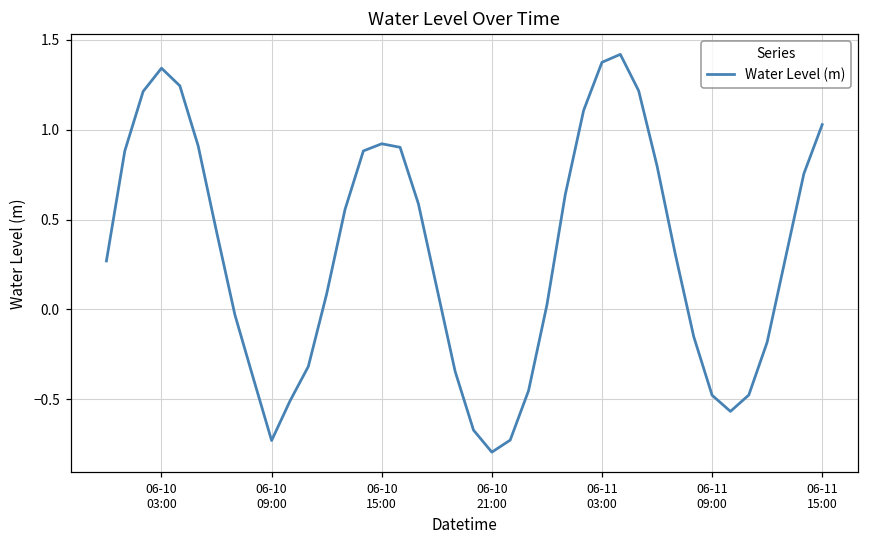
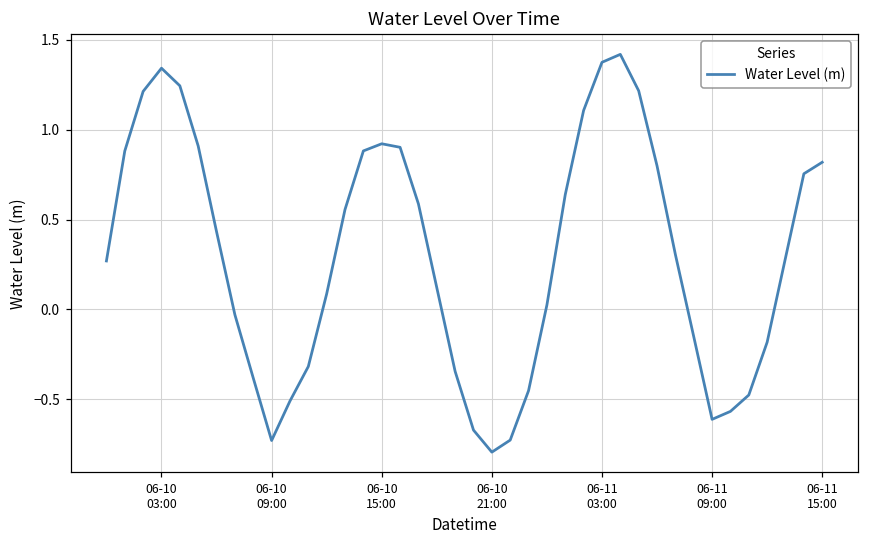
06-11 09:00: -0.48 -> -0.61
06-11 15:00: 1.03 -> 0.82
